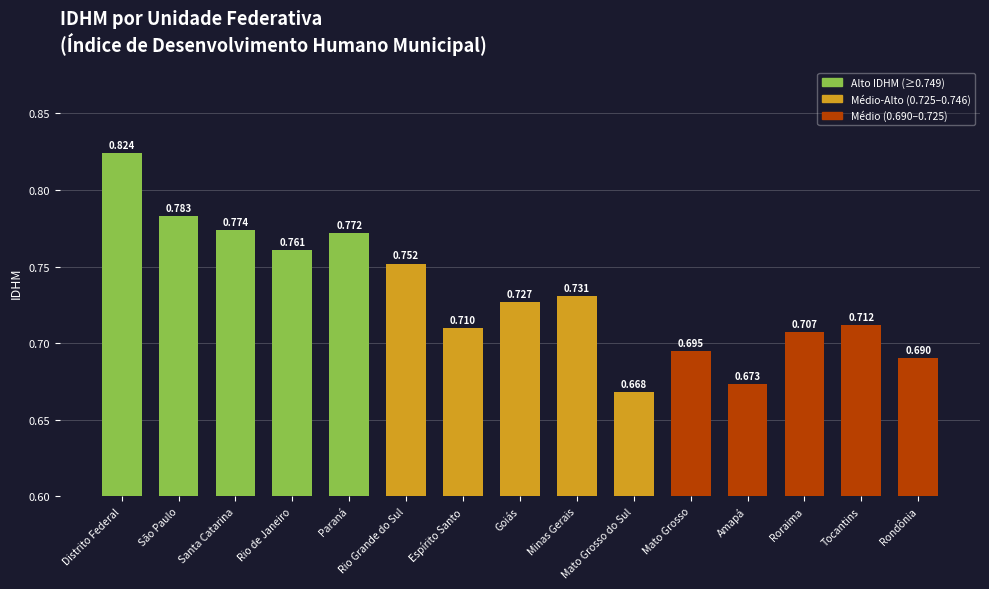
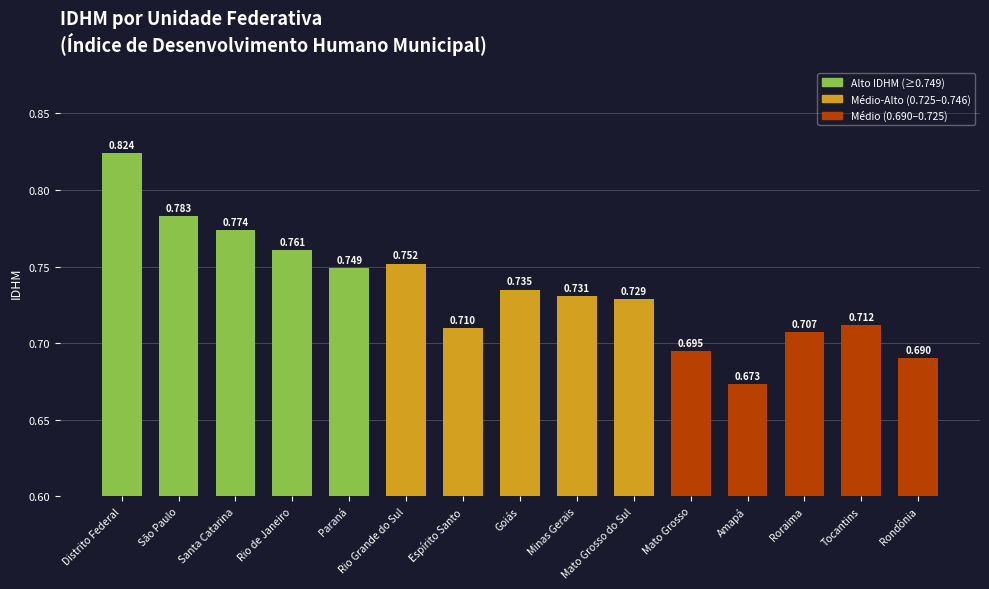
Paraná: 0.772 -> 0.749
Goiás: 0.727 -> 0.735
Mato Grosso do Sul: 0.668 -> 0.729
